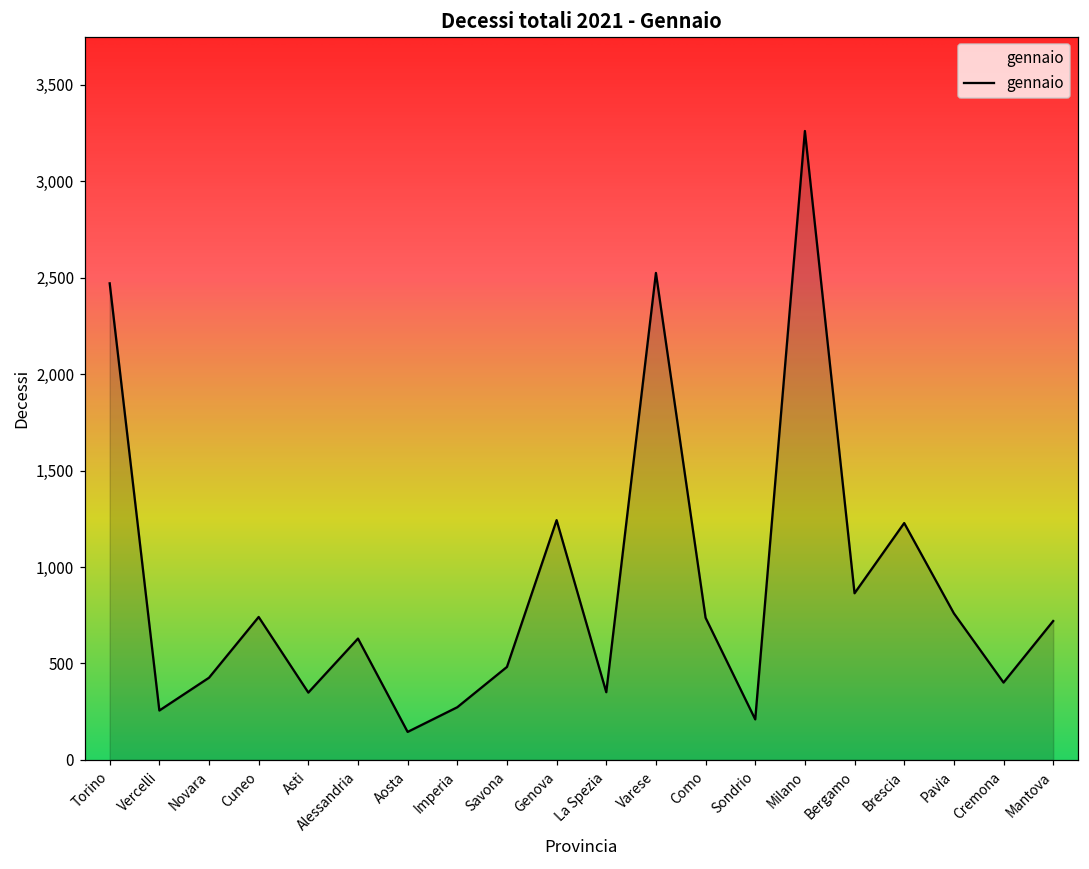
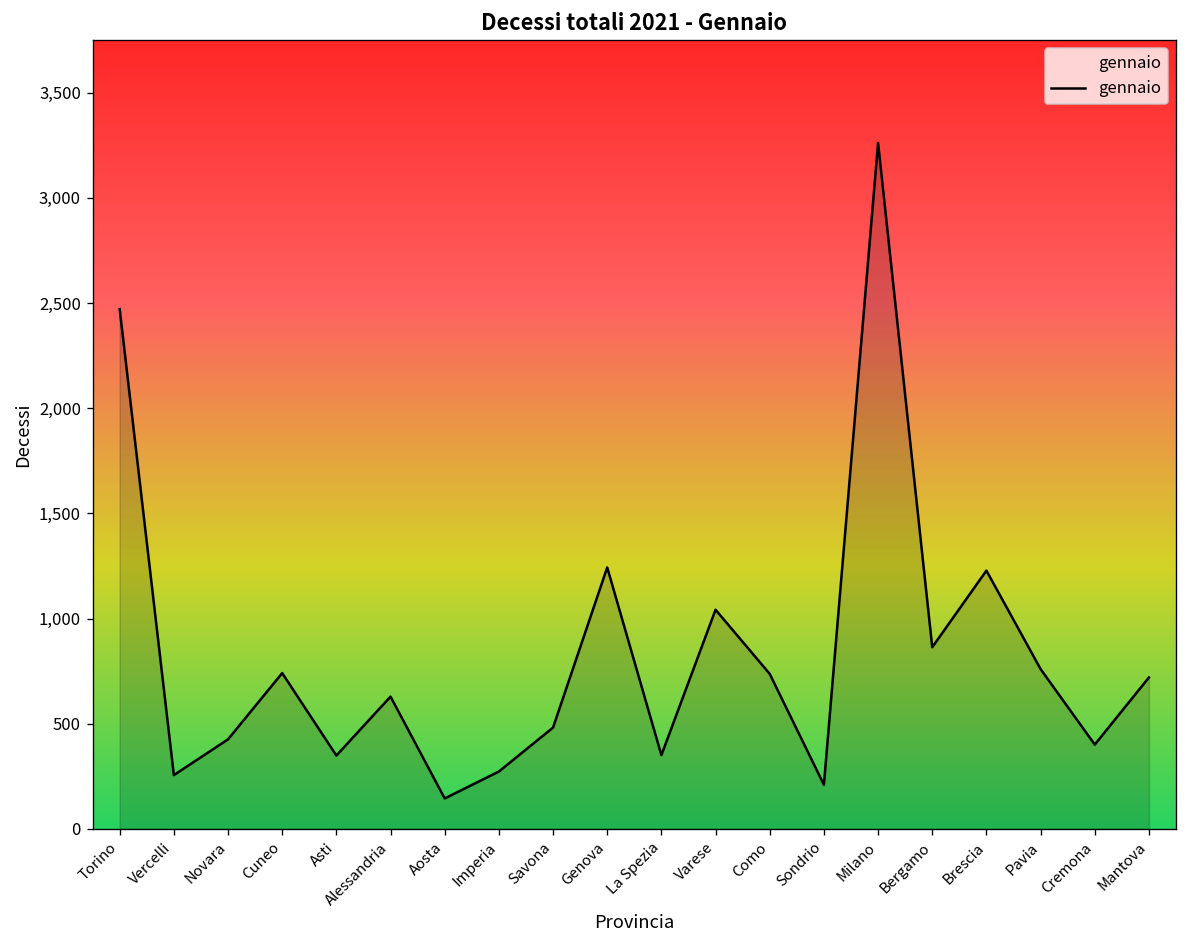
Varese: 2,530 -> 1,040
